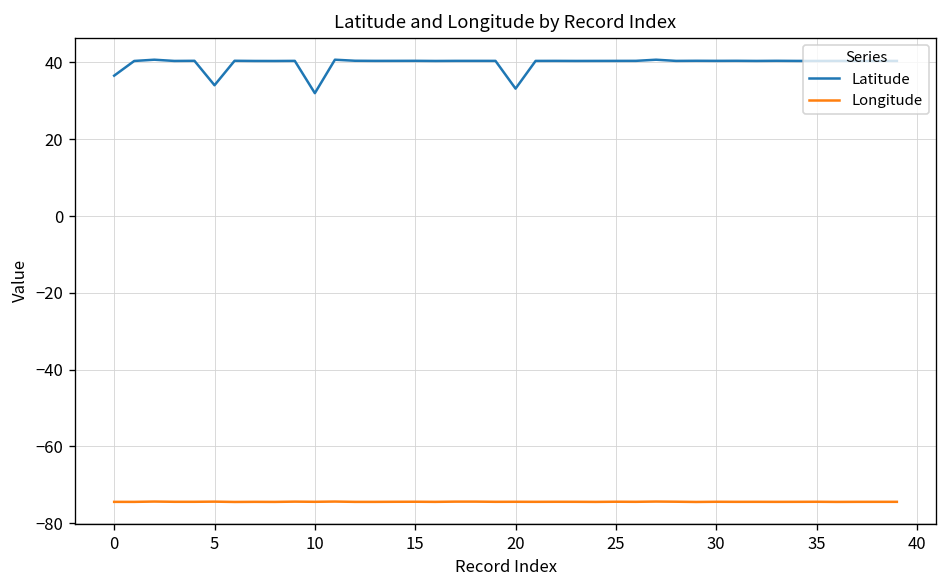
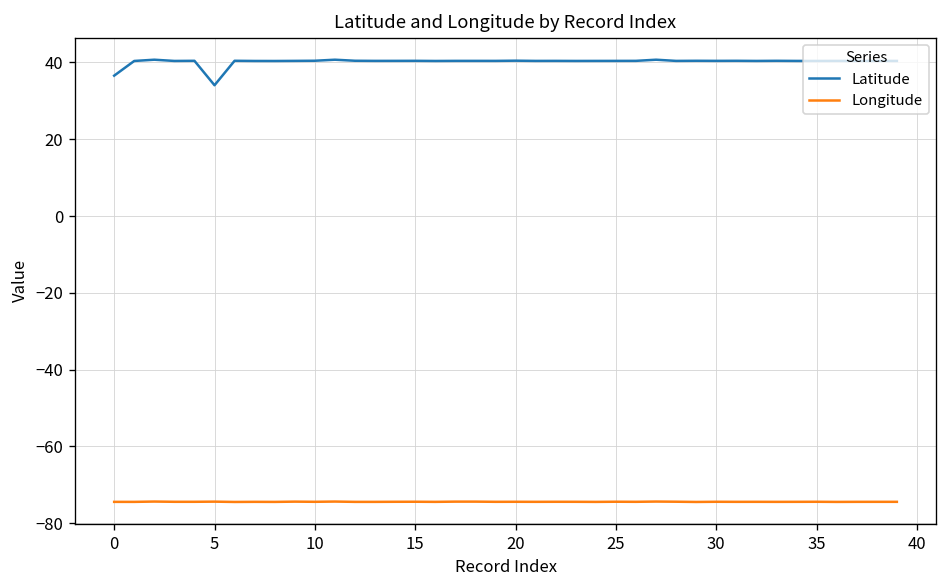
Latitude, 10: 32 -> 40
Latitude, 20: 33 -> 40
